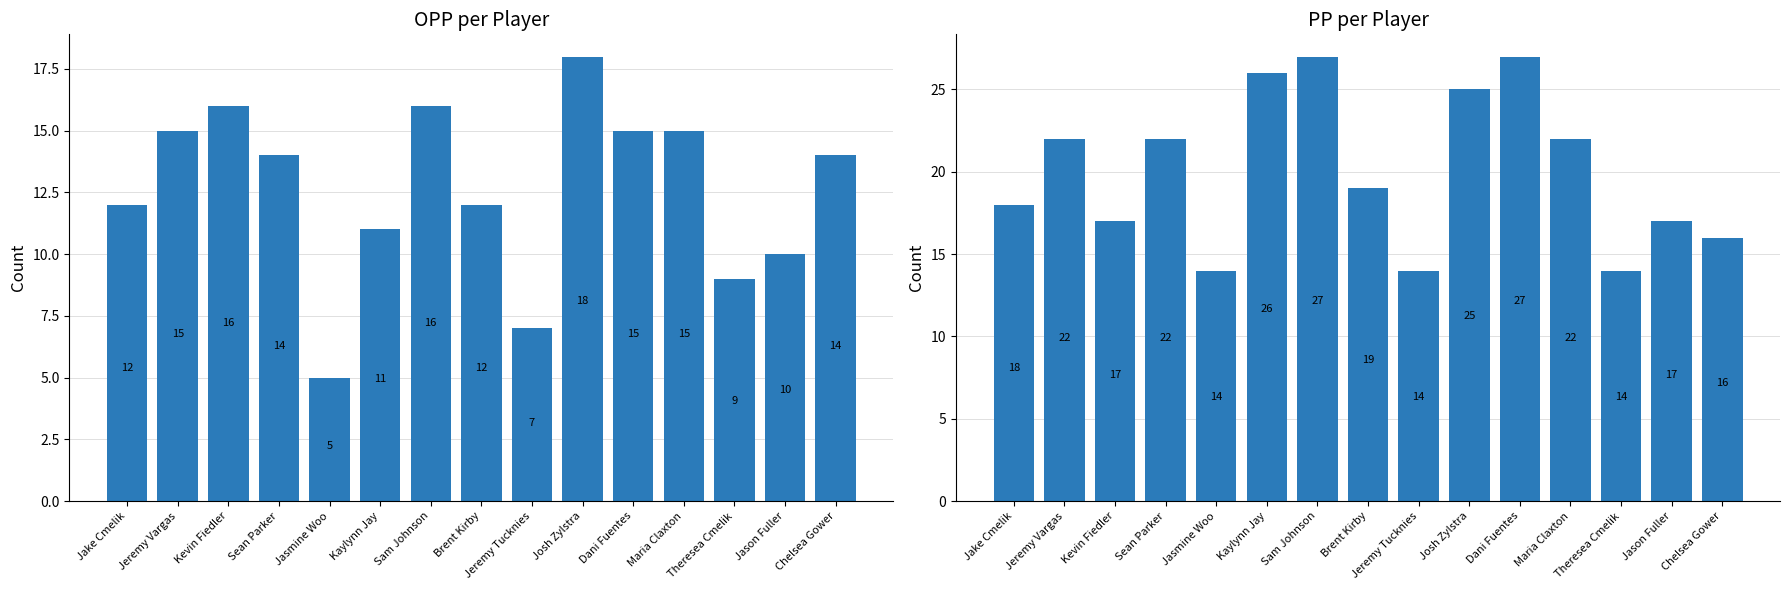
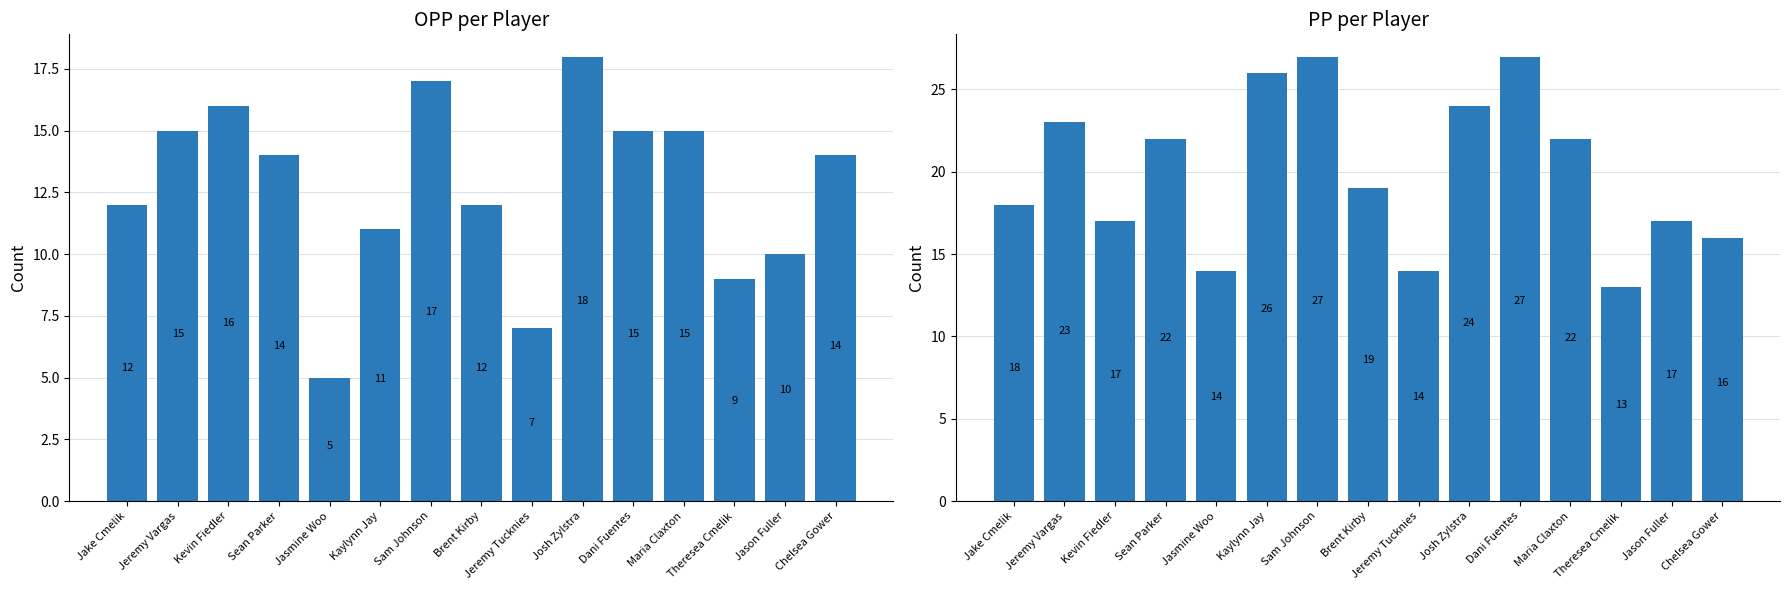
OPP per Player, Sam Johnson: 16 -> 17
PP per Player, Jeremy Vargas: 22 -> 23
PP per Player, Josh Zylstra: 25 -> 24
PP per Player, Theresea Cmelik: 14 -> 13
